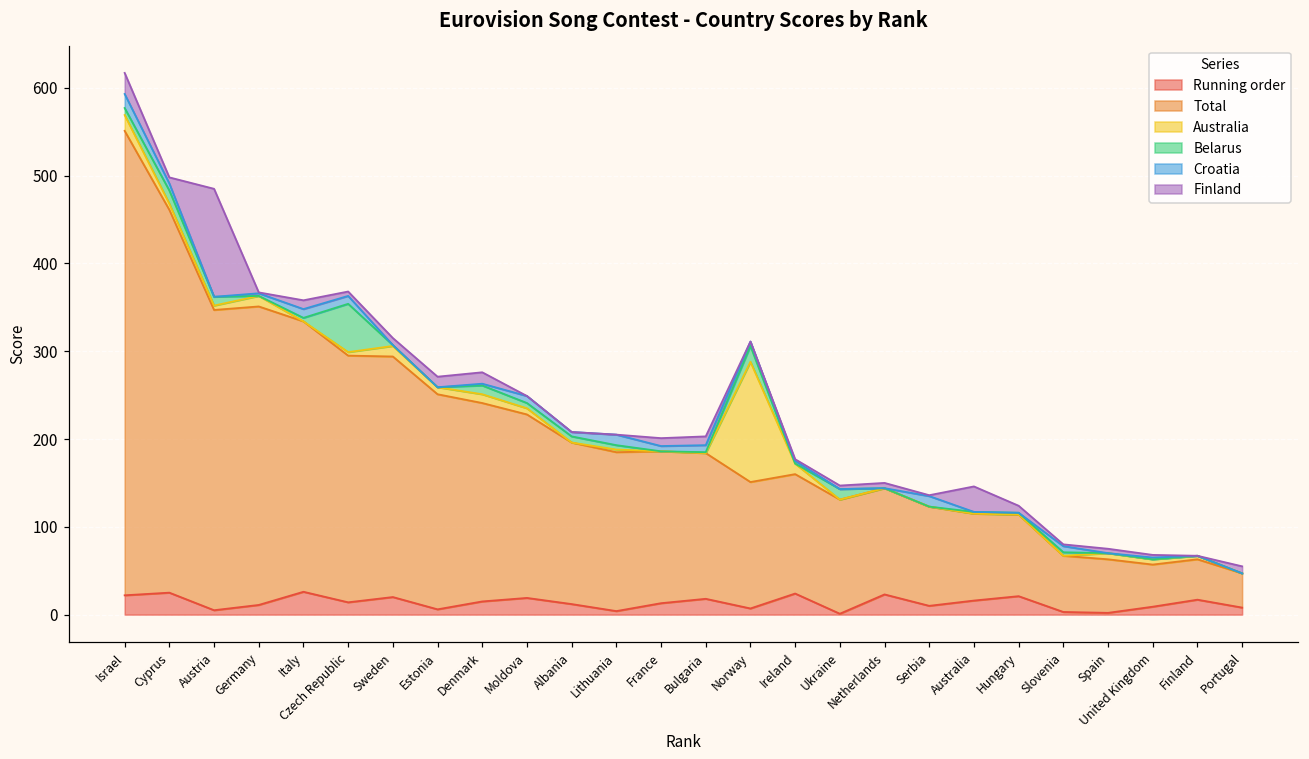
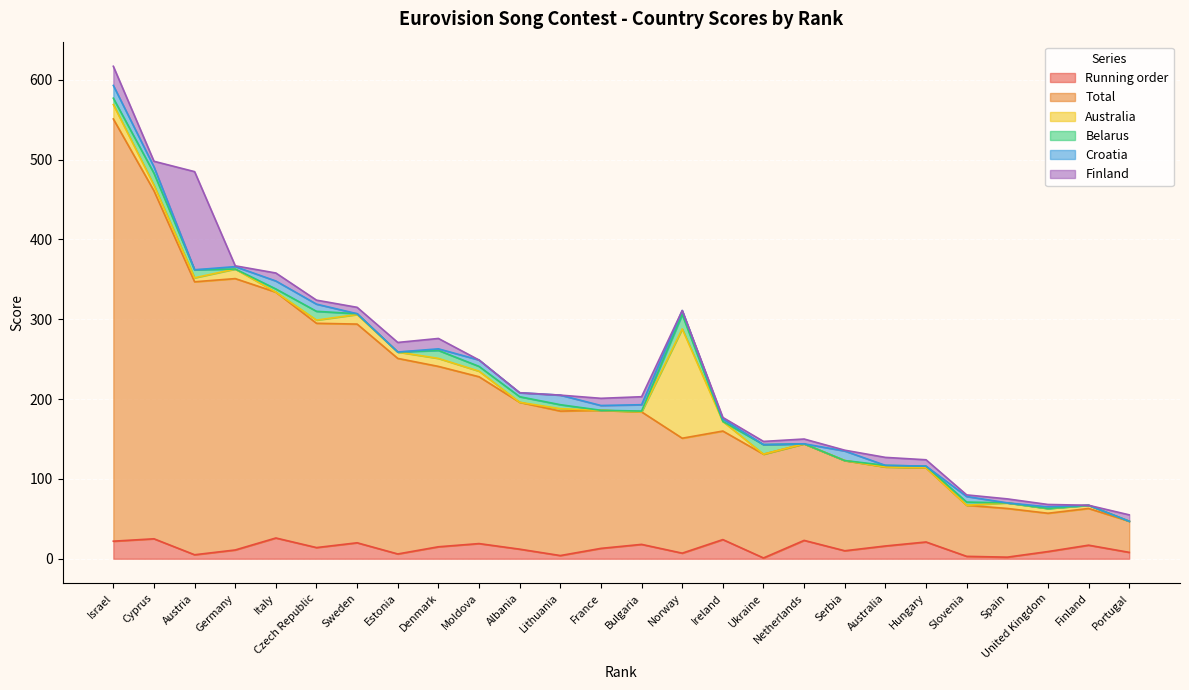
Belarus, Czech Republic: 60 -> 10
Finland, Australia: 30 -> 10
